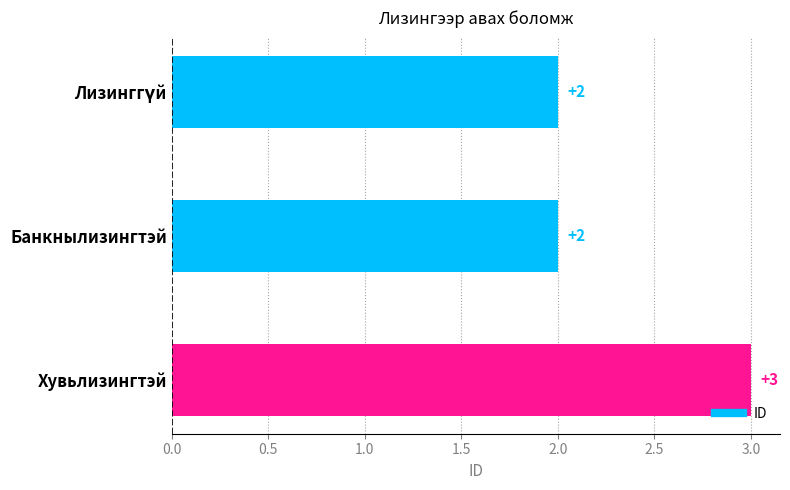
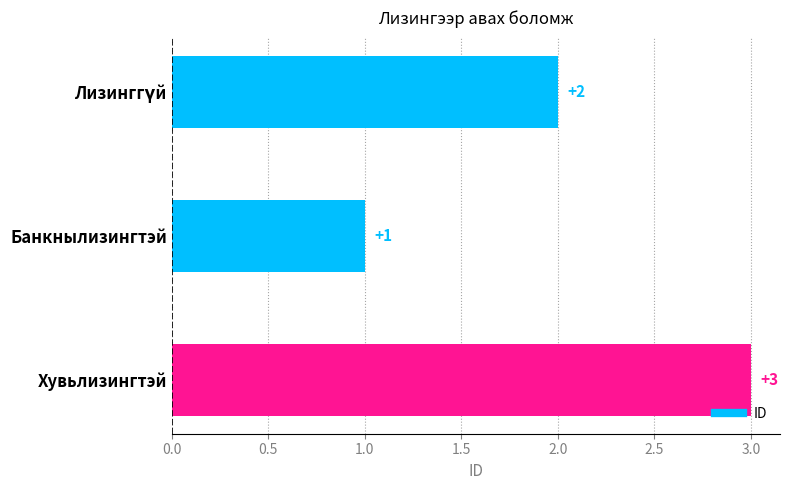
Банкнылизингтэй: +2 -> +1
